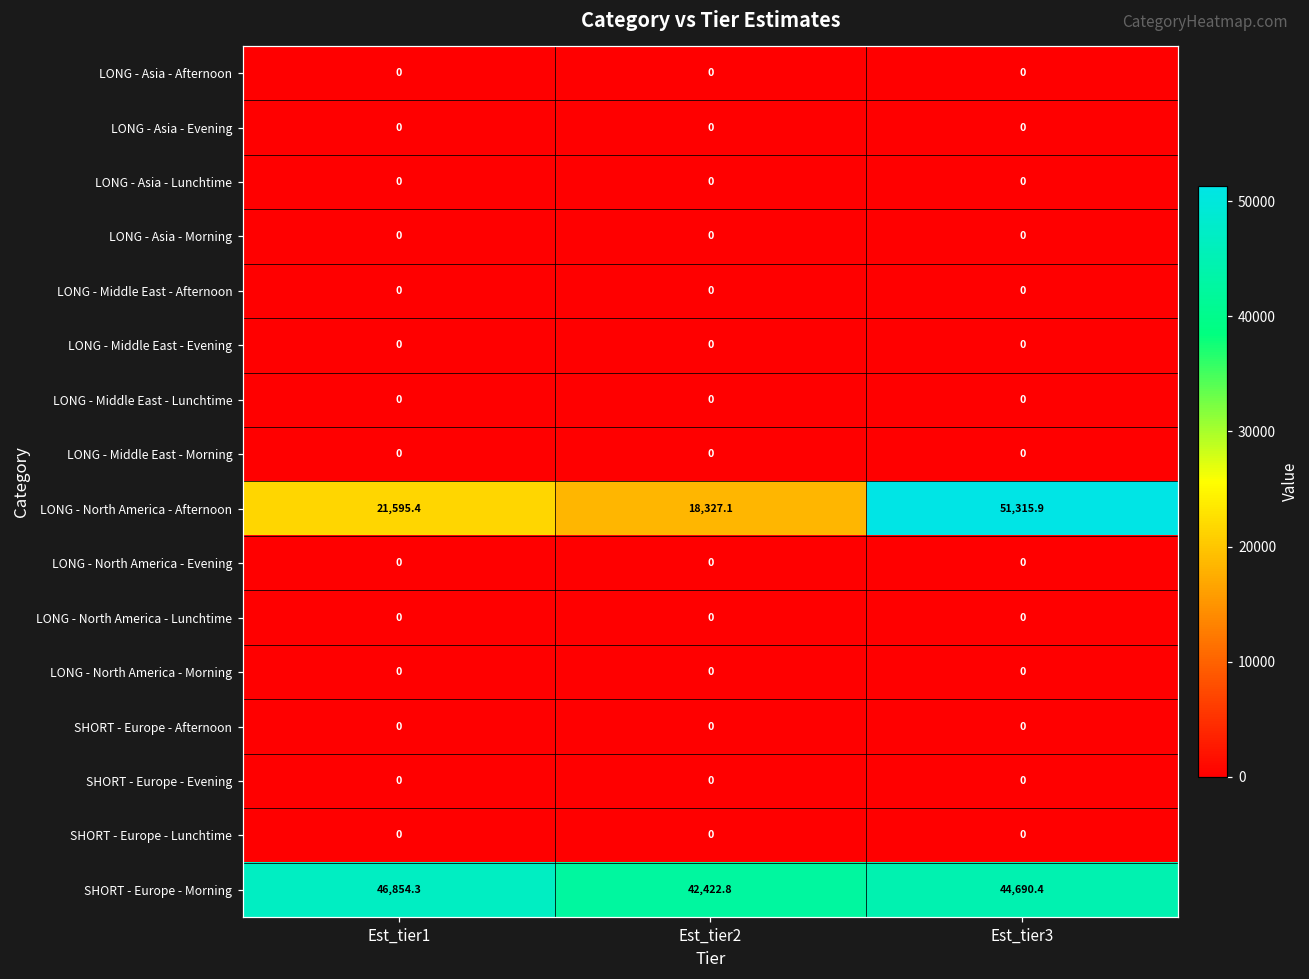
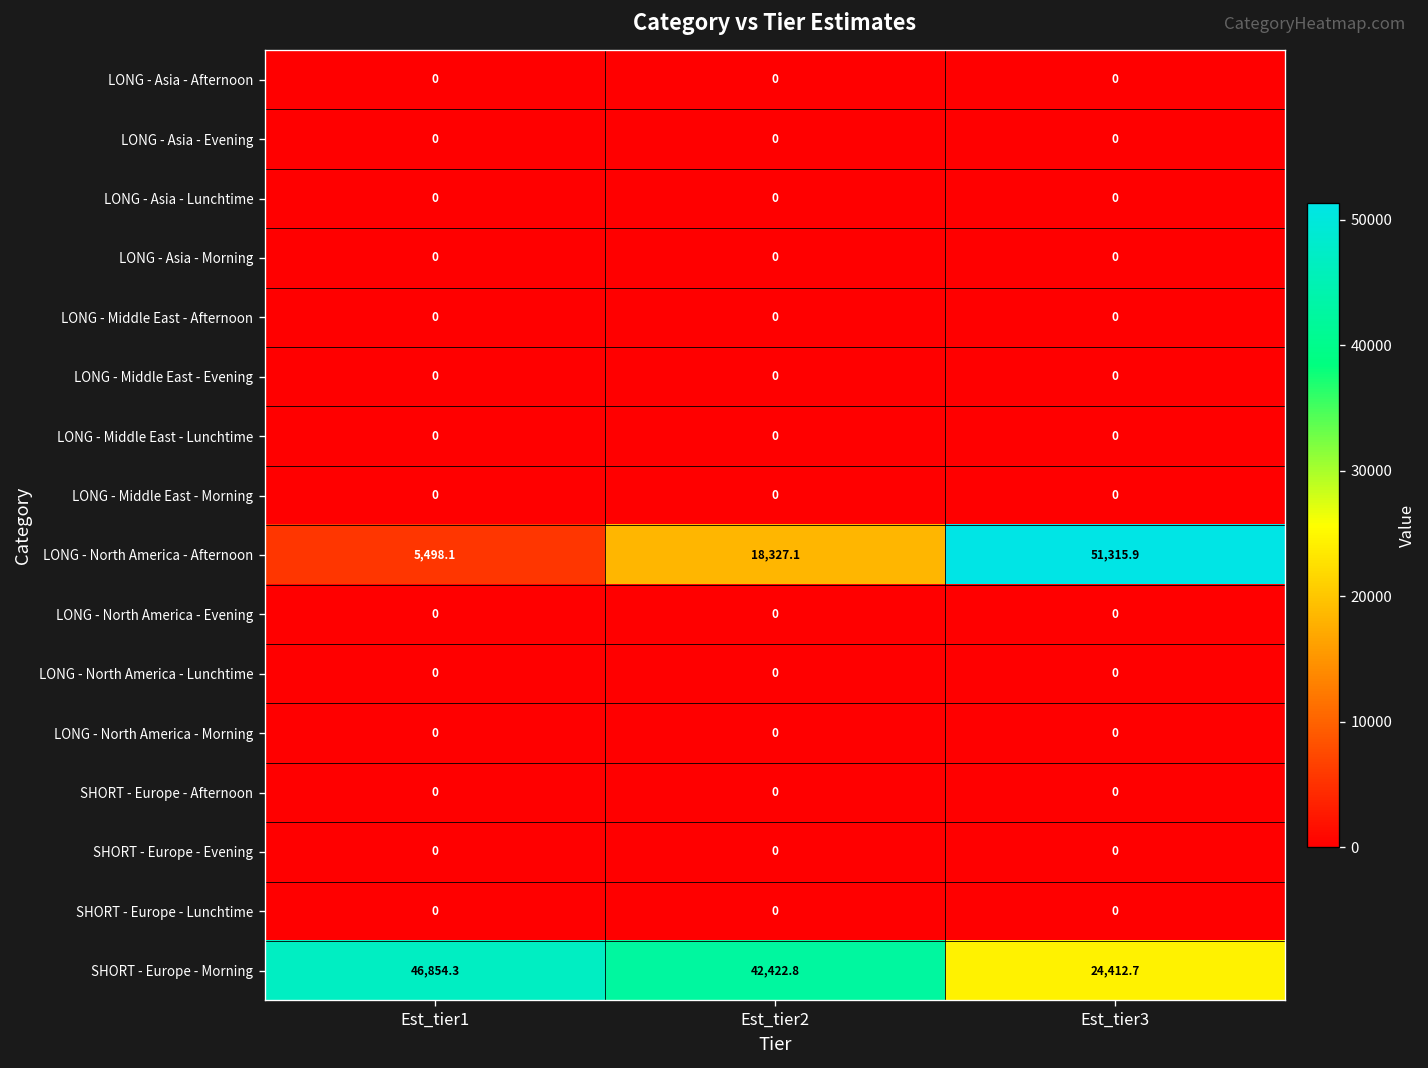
LONG - North America - Afternoon, Est_tier1: 21,595.4 -> 5,498.1
SHORT - Europe - Morning, Est_tier3: 44,690.4 -> 24,412.7
